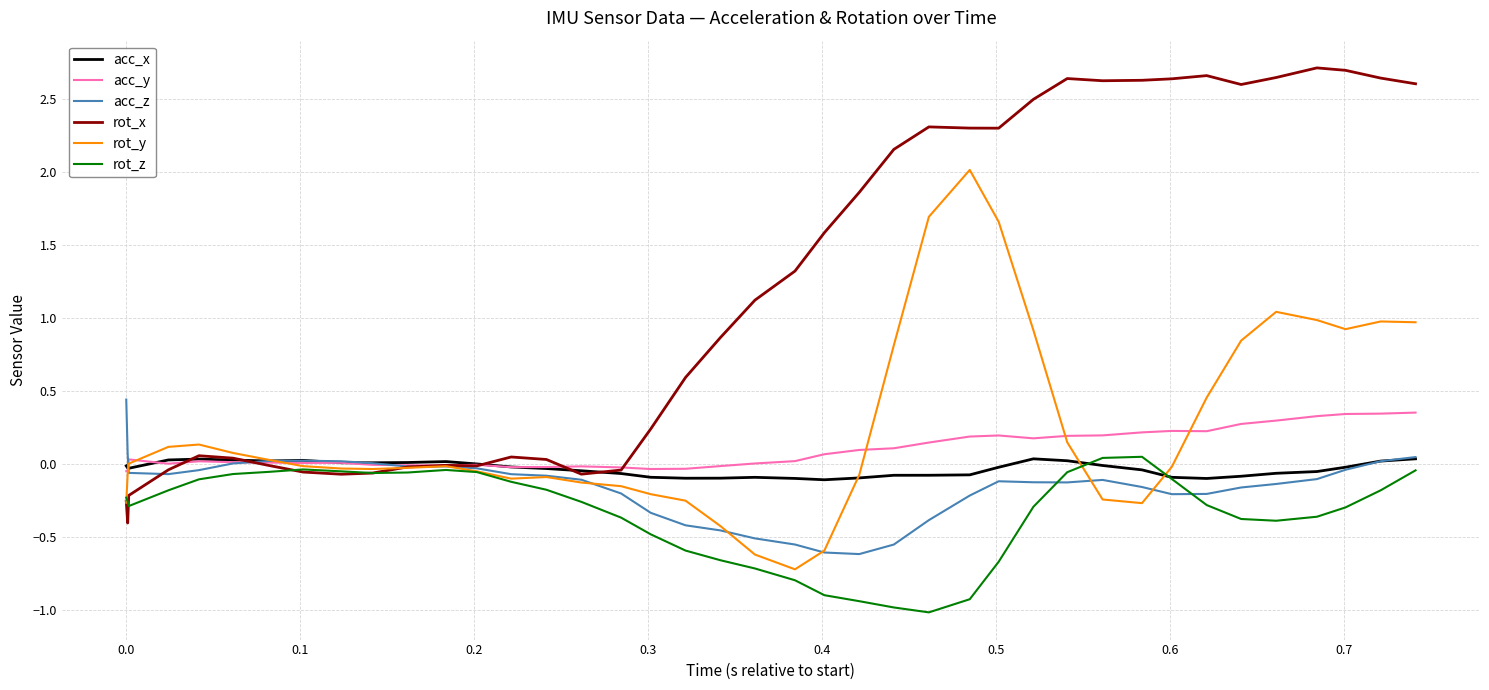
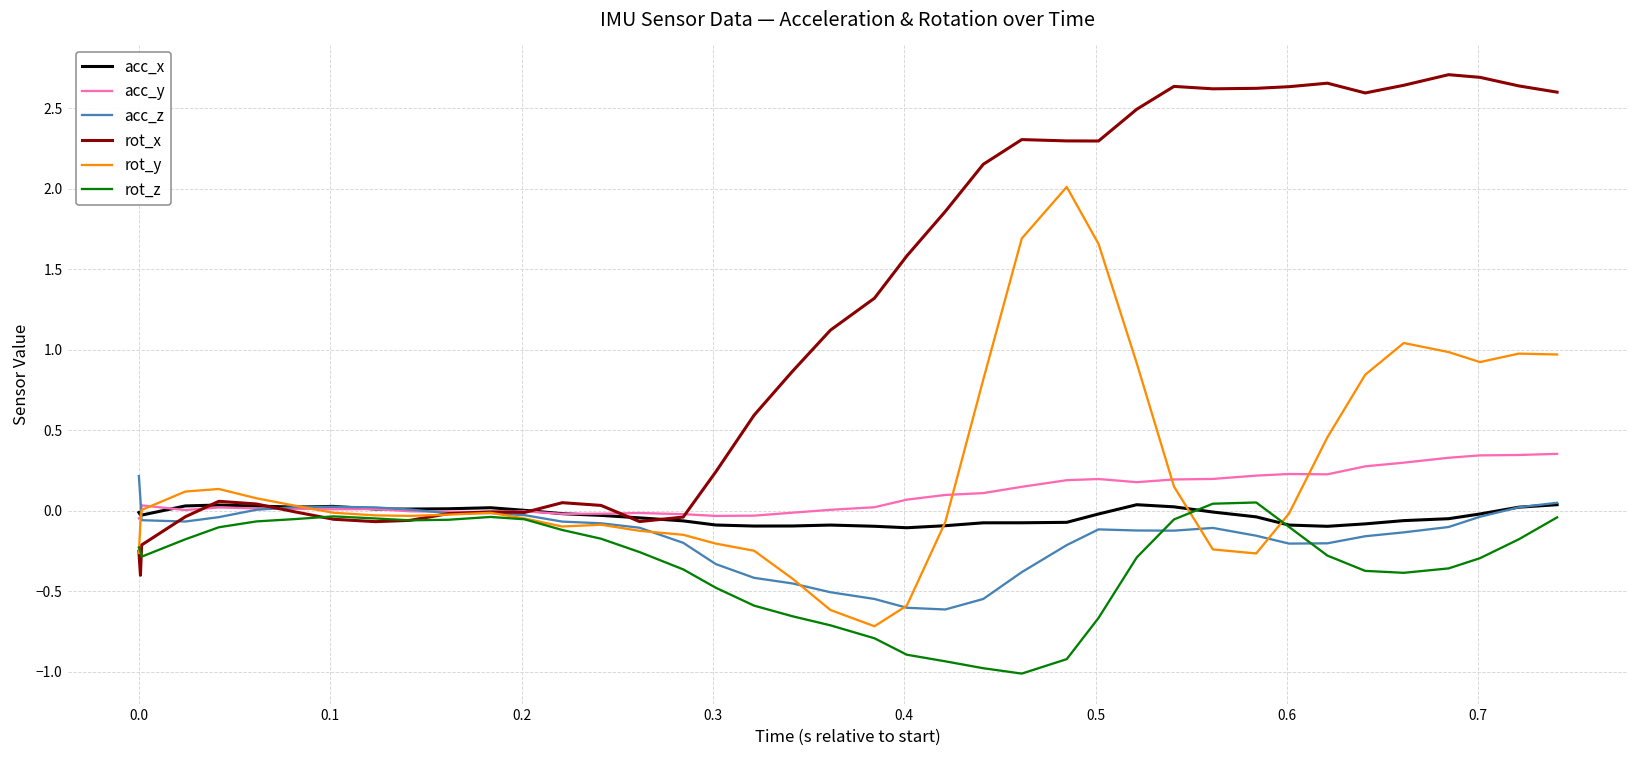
acc_z, 0.0: 0.44 -> 0.21
